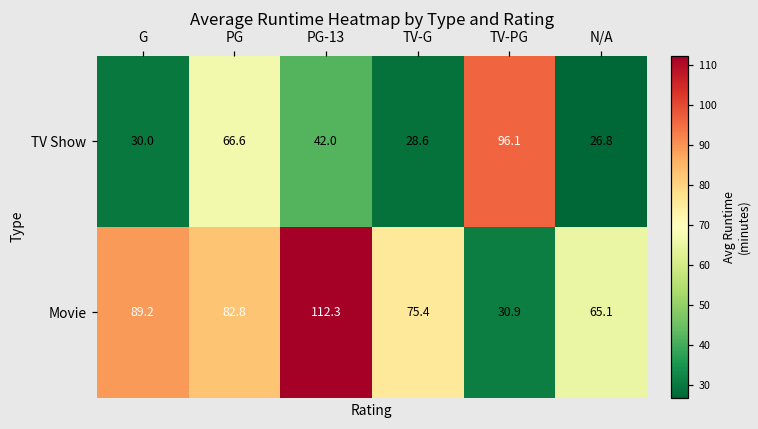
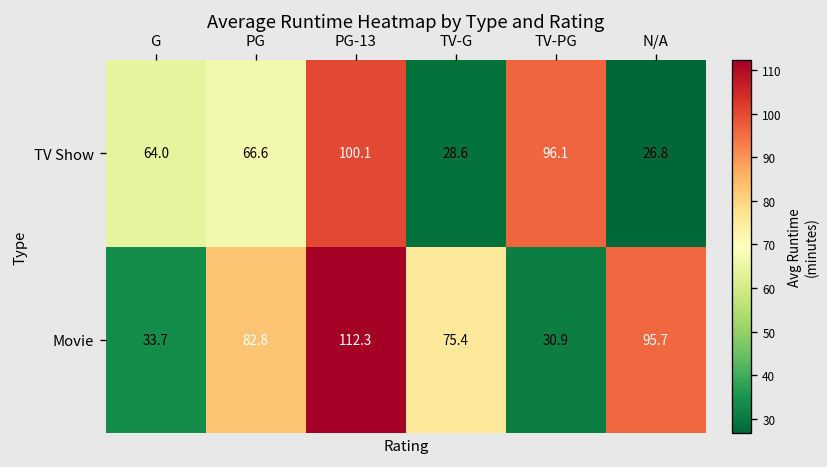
TV Show, G: 30.0 -> 64.0
TV Show, PG-13: 42.0 -> 100.1
Movie, G: 89.2 -> 33.7
Movie, N/A: 65.1 -> 95.7
